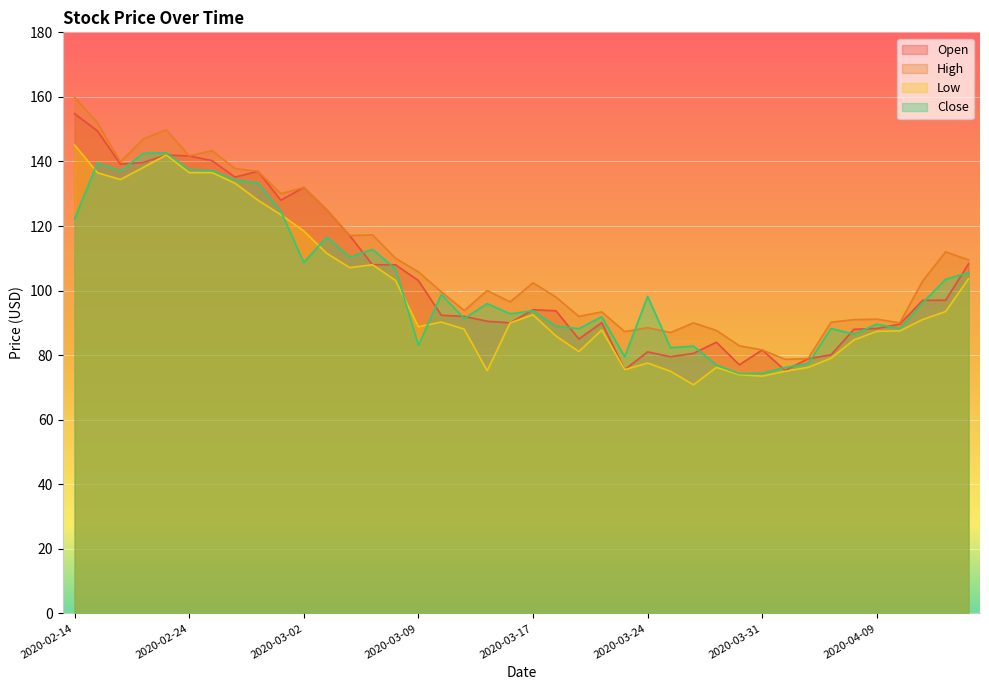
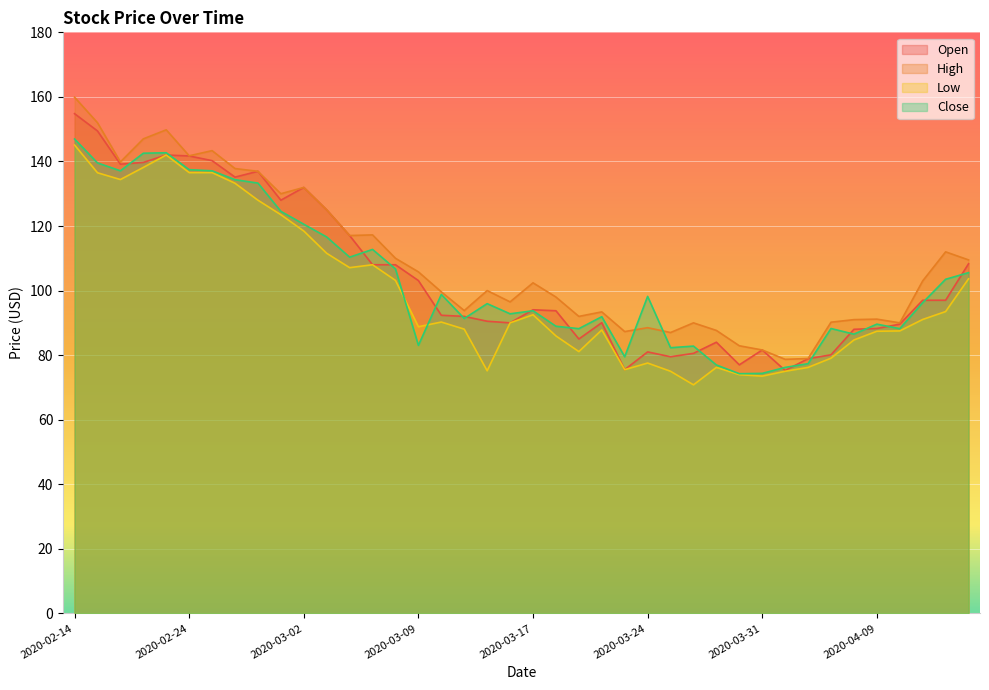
Close, 2020-02-14: 122 -> 147
Close, 2020-03-02: 109 -> 121
